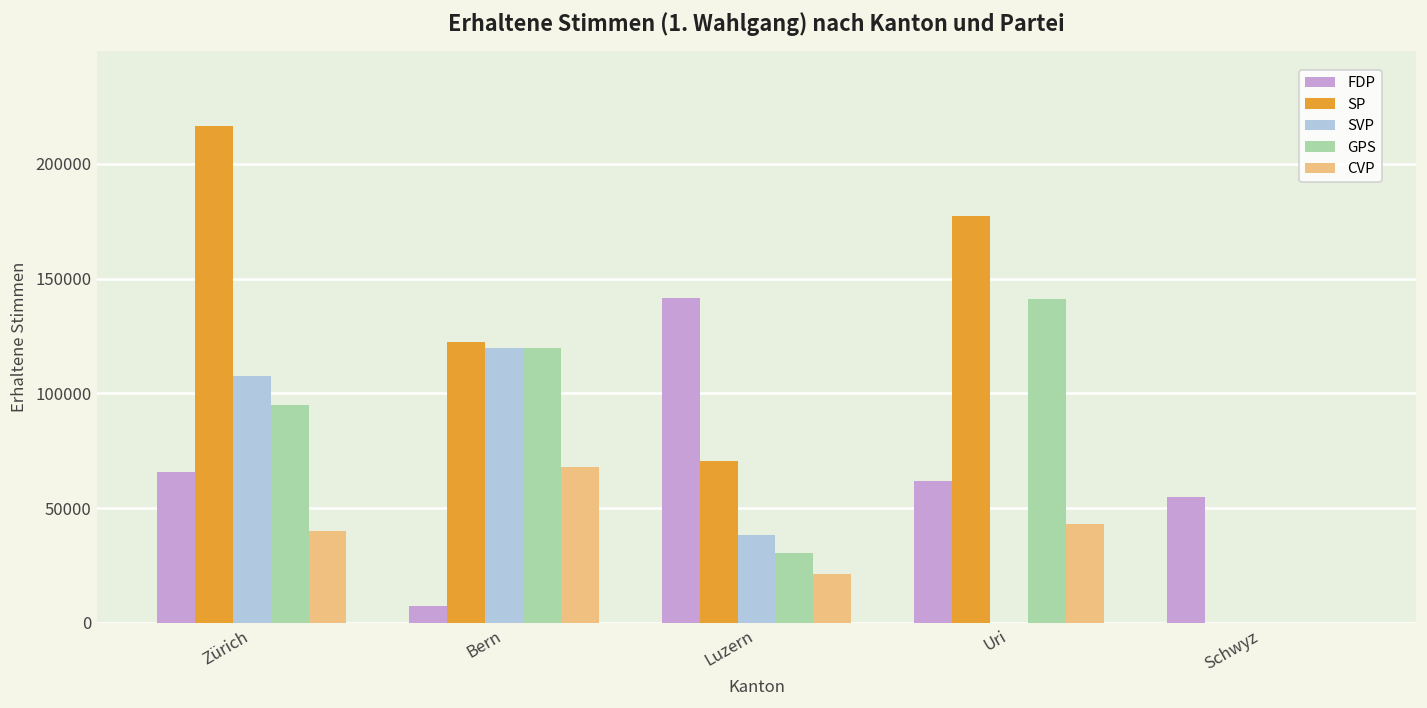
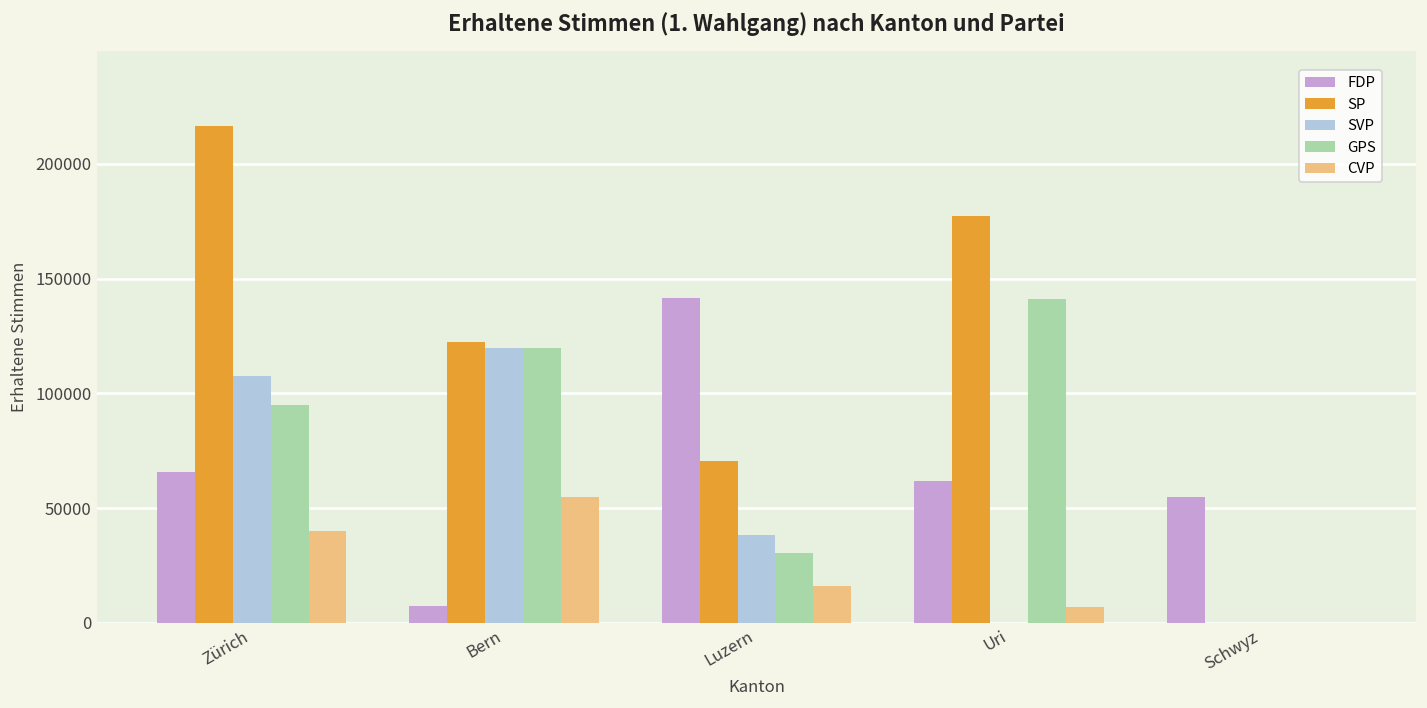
CVP, Bern: 68000 -> 55000
CVP, Luzern: 21000 -> 16000
CVP, Uri: 43000 -> 7000
